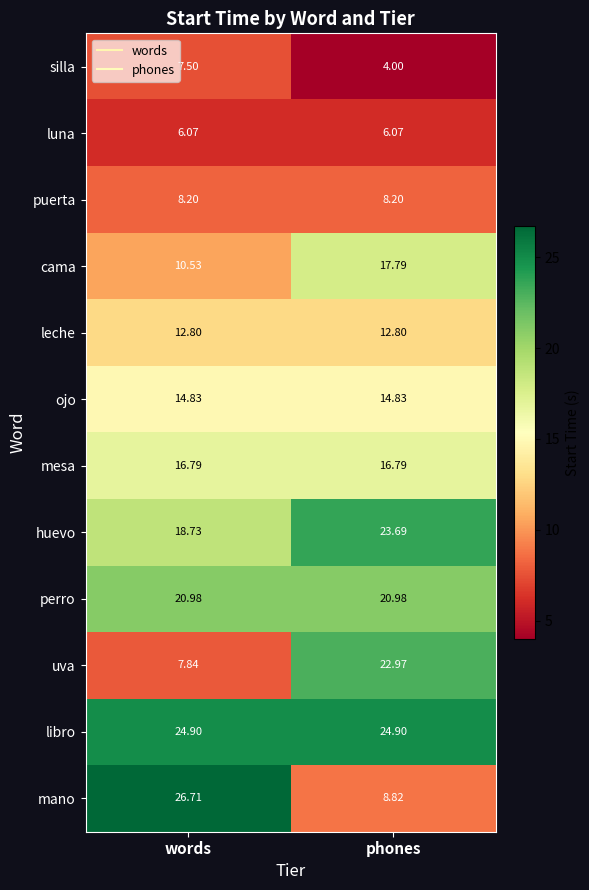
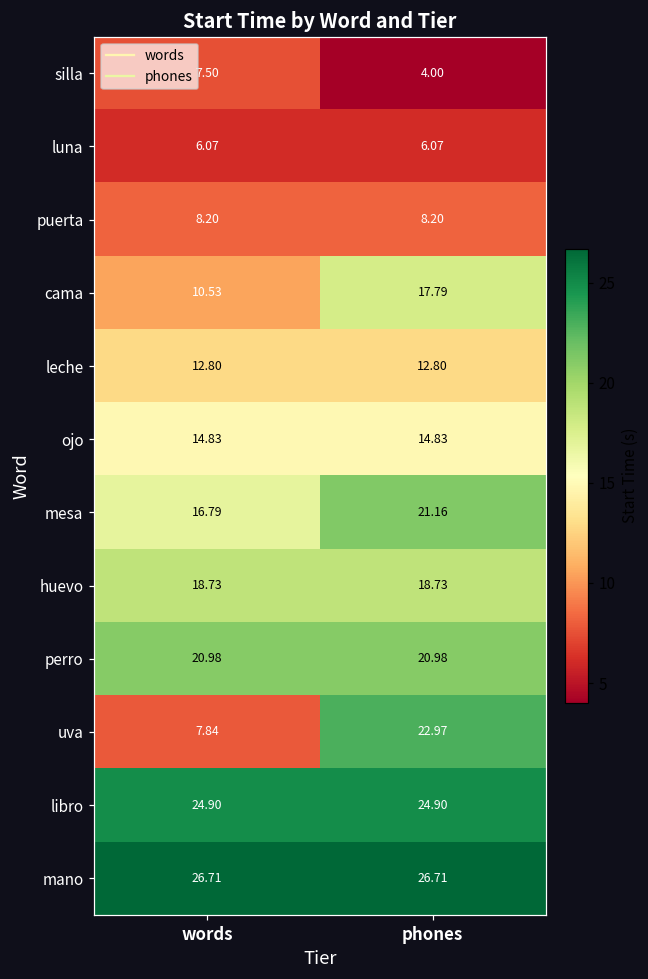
mesa, phones: 16.79 -> 21.16
huevo, phones: 23.69 -> 18.73
mano, phones: 8.82 -> 26.71
